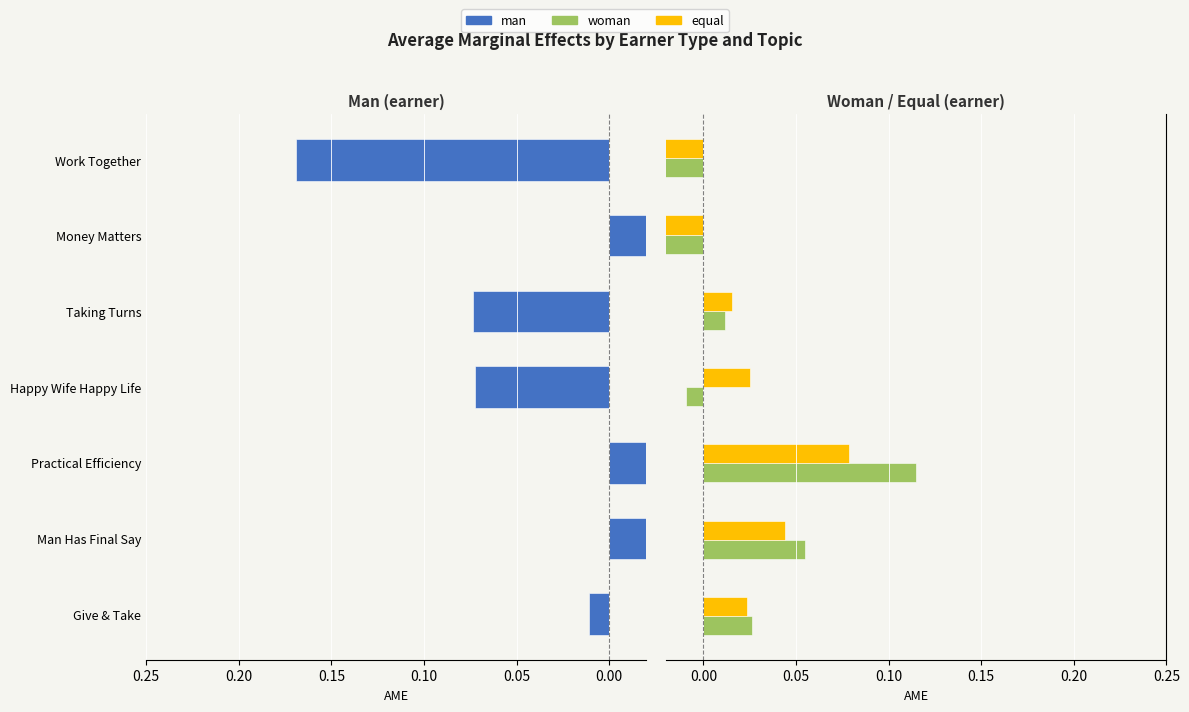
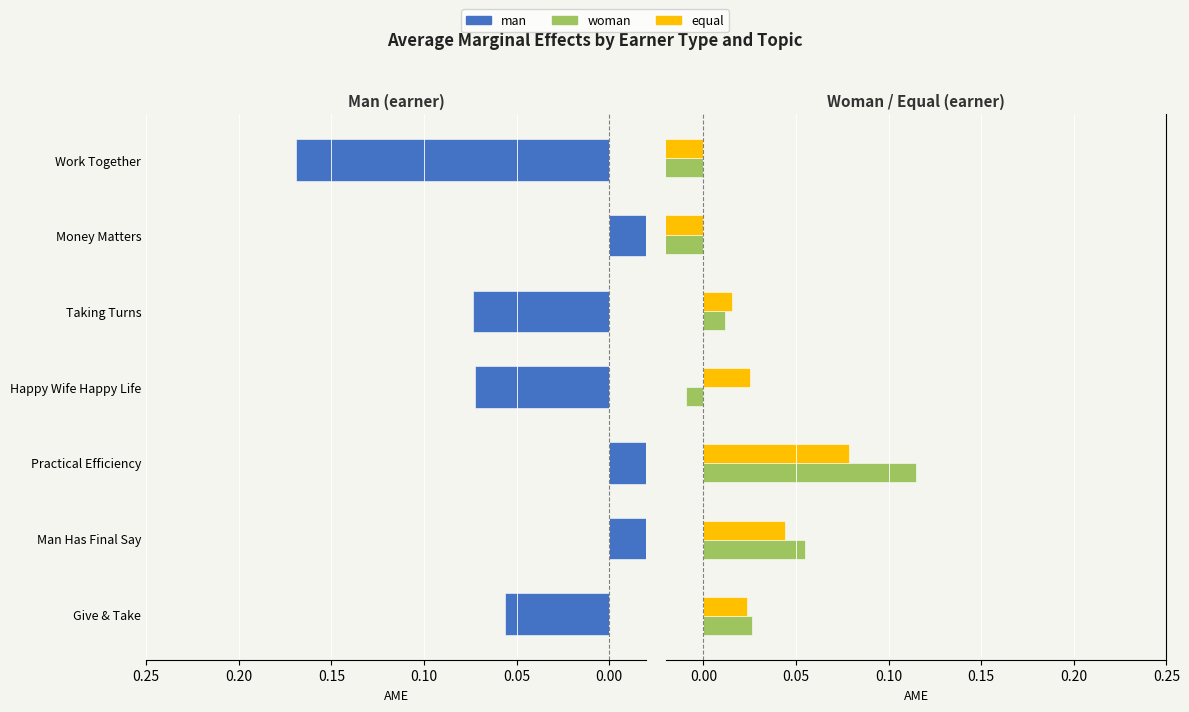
Man (earner), Give & Take: 0.011 -> 0.056
